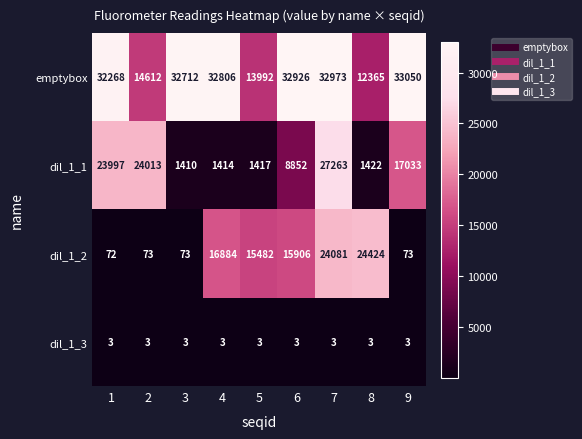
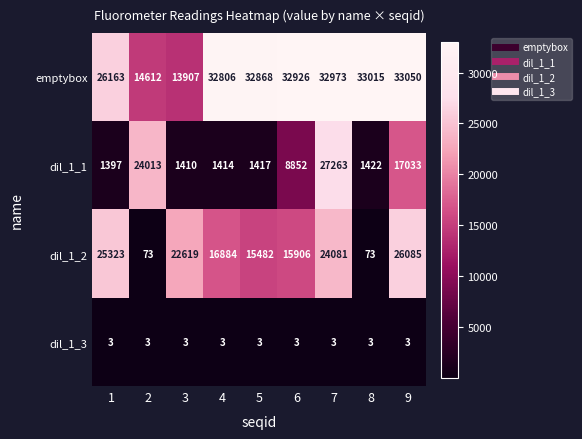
emptybox, 1: 32268 -> 26163
emptybox, 3: 32712 -> 13907
emptybox, 5: 13992 -> 32868
emptybox, 8: 12365 -> 33015
dil_1_1, 1: 23997 -> 1397
dil_1_2, 1: 72 -> 25323
dil_1_2, 3: 73 -> 22619
dil_1_2, 8: 24424 -> 73
dil_1_2, 9: 73 -> 26085
